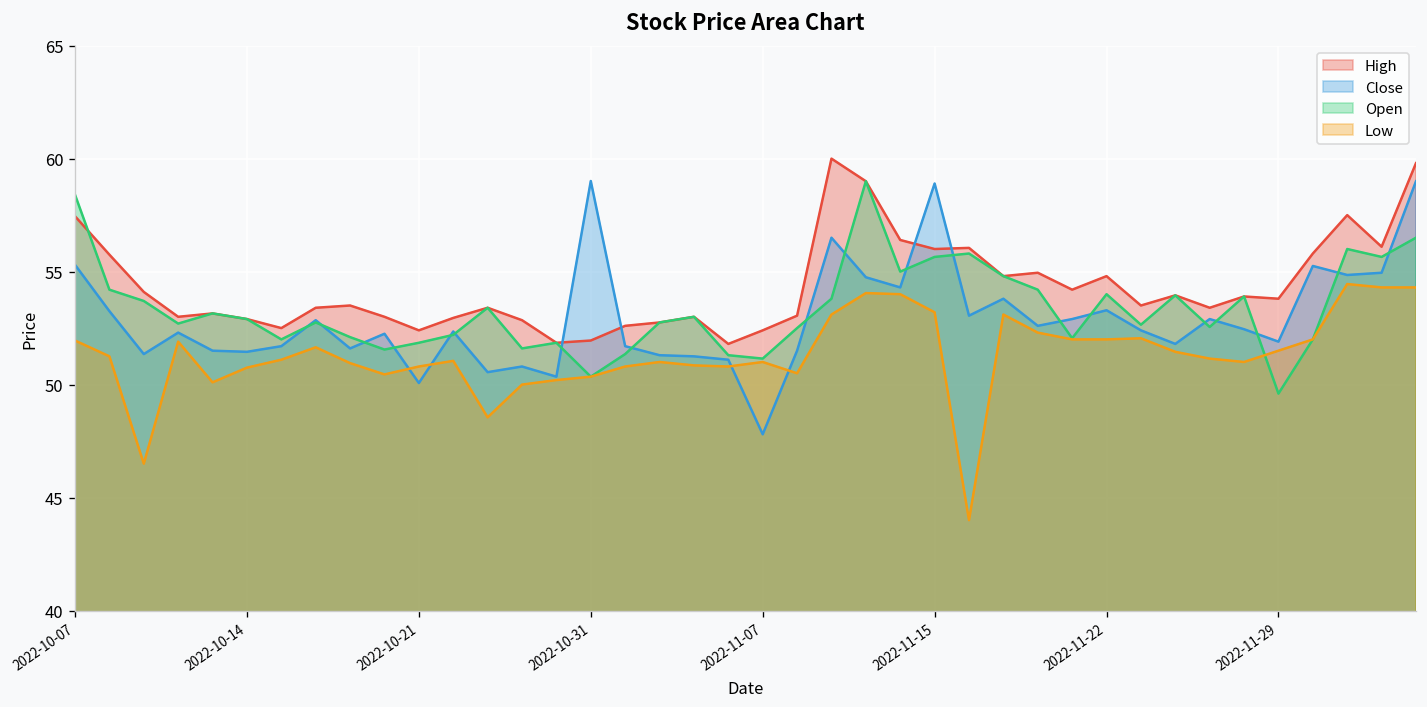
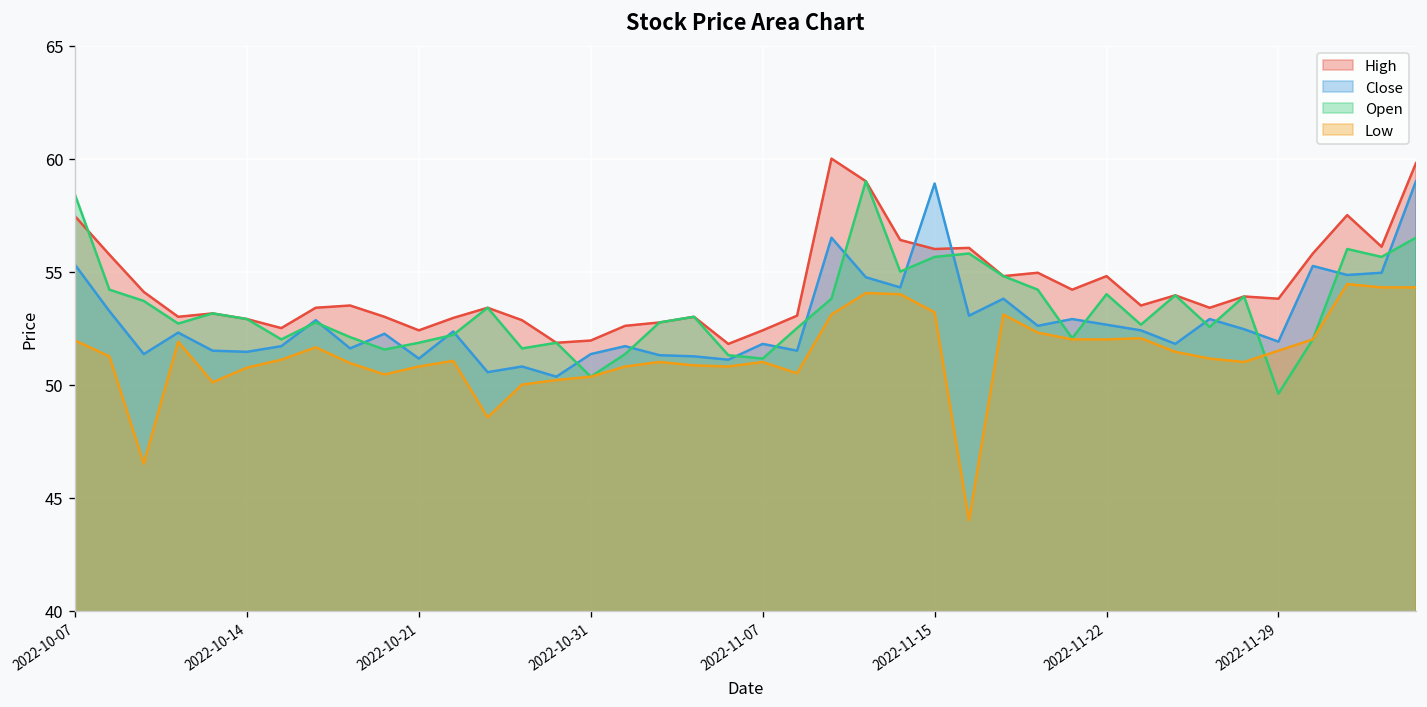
Close, 2022-10-21: 50.1 -> 51.2
Close, 2022-10-31: 59.0 -> 51.4
Close, 2022-11-07: 47.8 -> 51.8
Close, 2022-11-22: 53.3 -> 52.7
